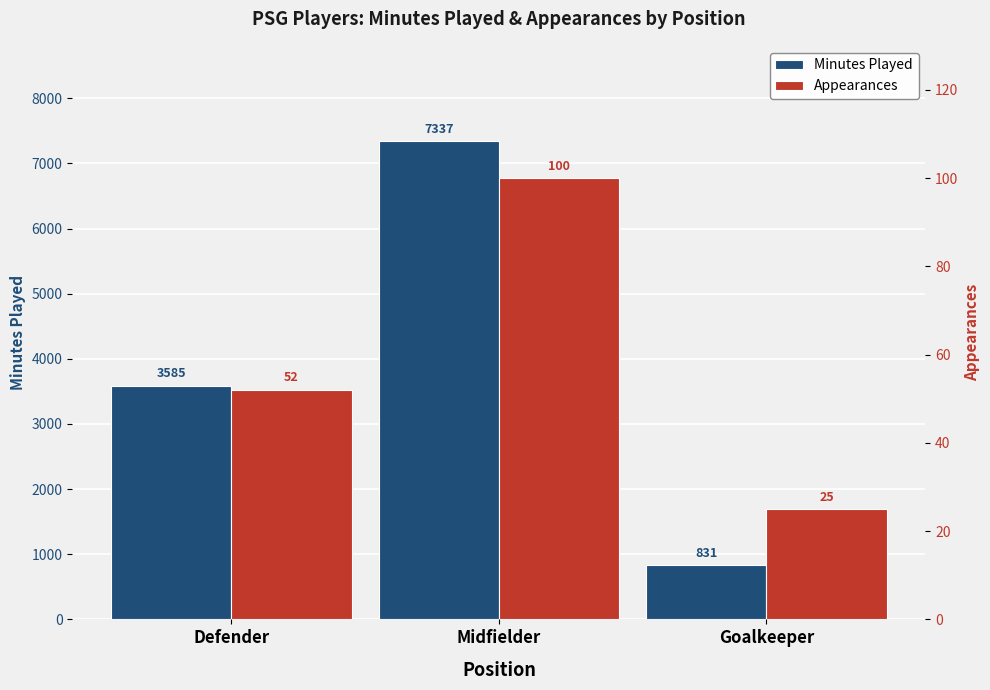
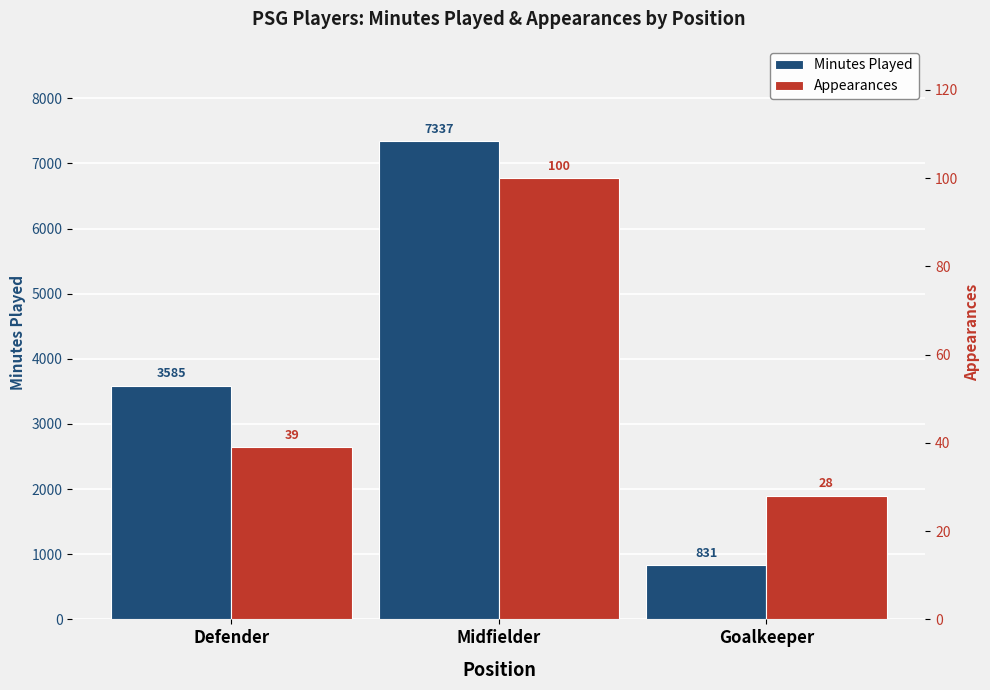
Appearances, Defender: 52 -> 39
Appearances, Goalkeeper: 25 -> 28
